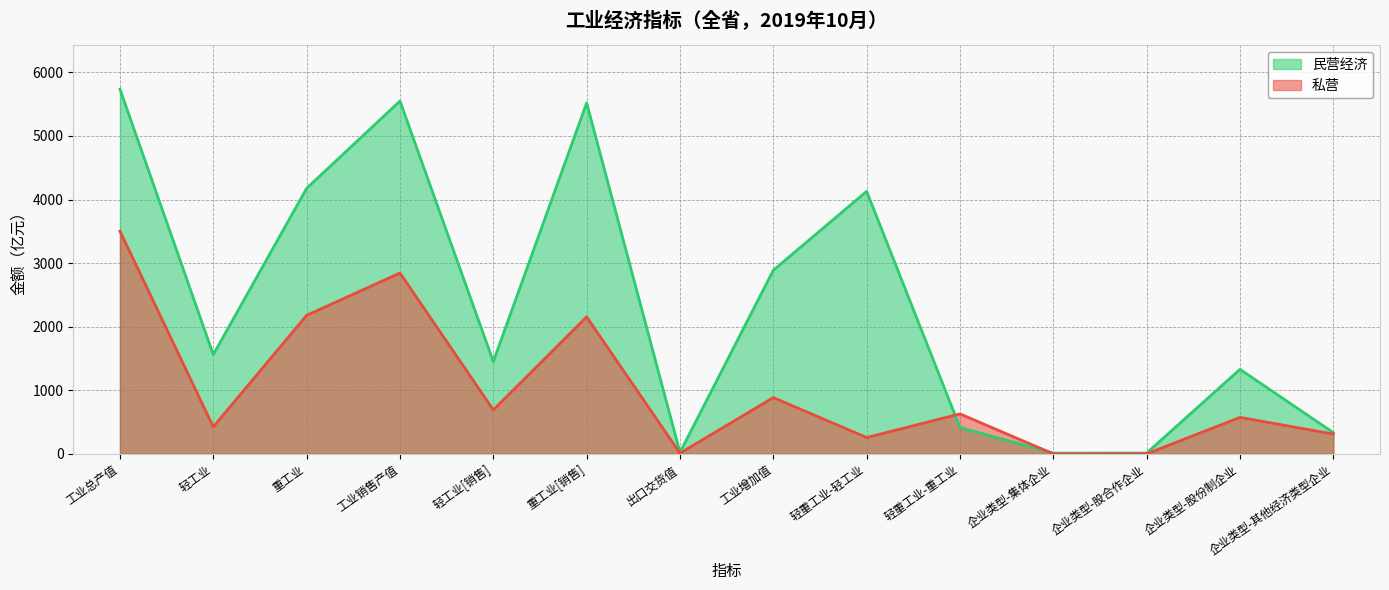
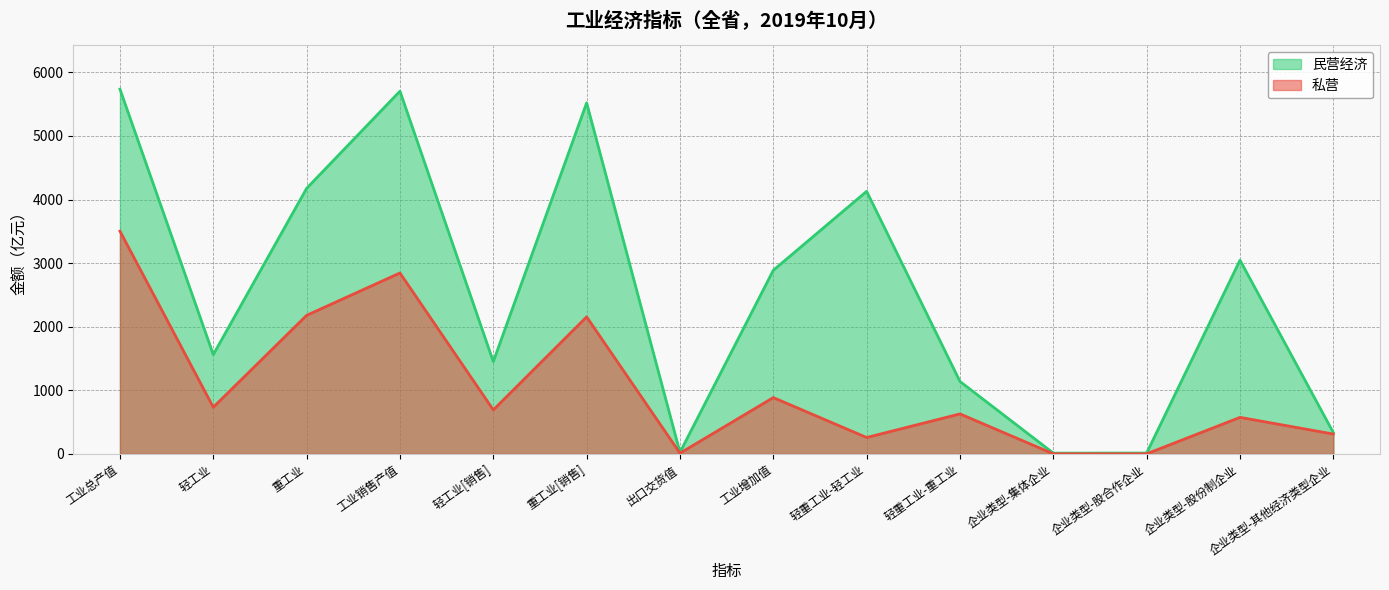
私营, 轻工业: 400 -> 700
民营经济, 工业销售产值: 5500 -> 5700
民营经济, 轻重工业-重工业: 400 -> 1100
民营经济, 企业类型-股份制企业: 1300 -> 3000
